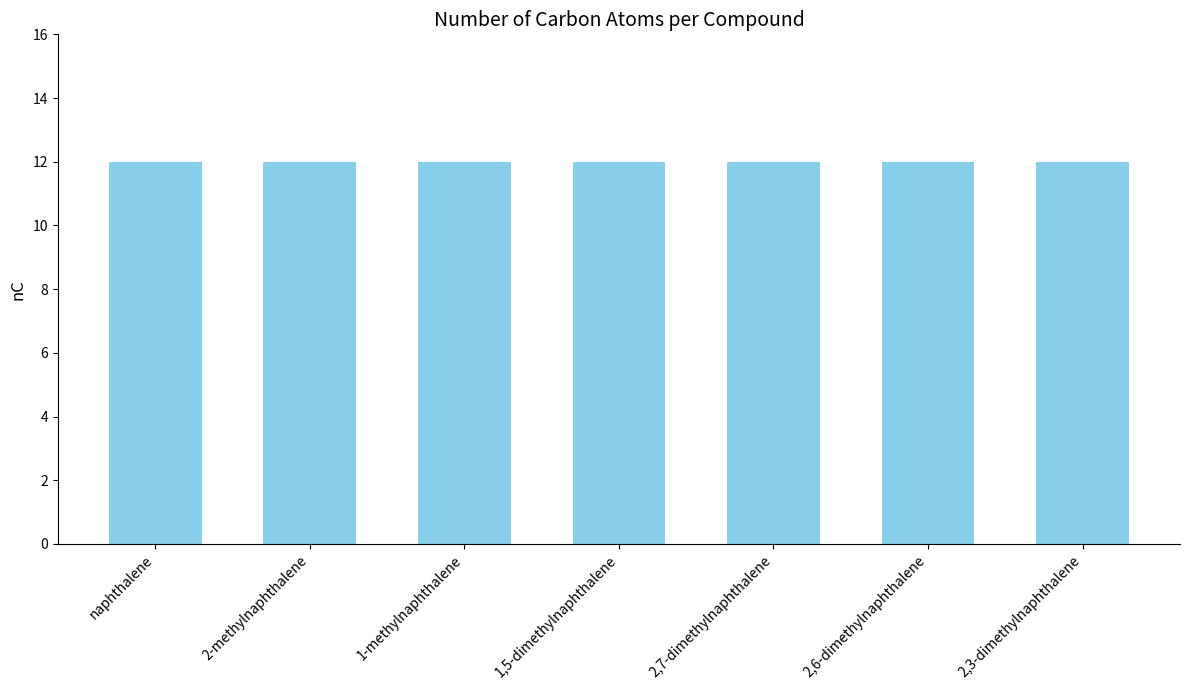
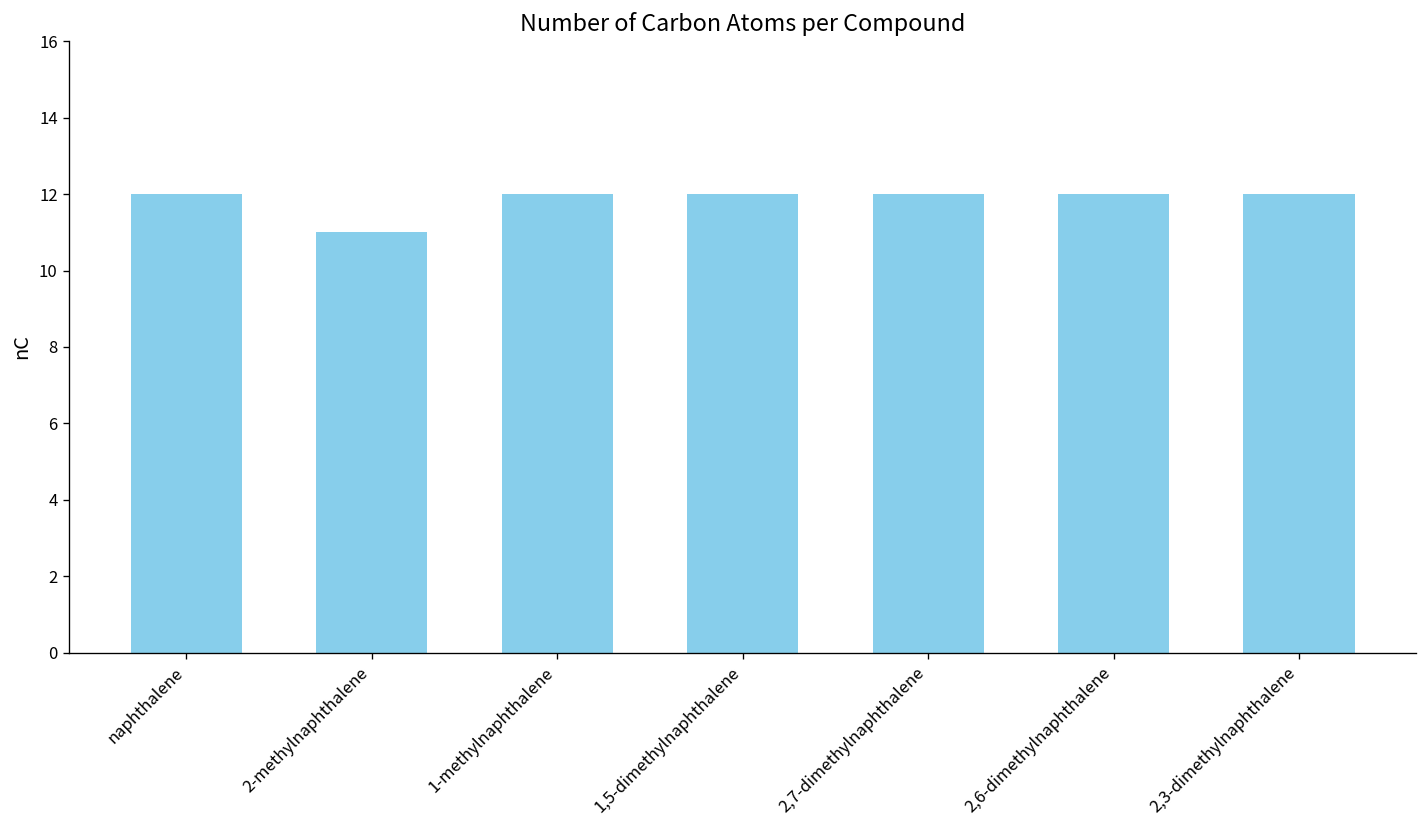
2-methylnaphthalene: 12 -> 11
